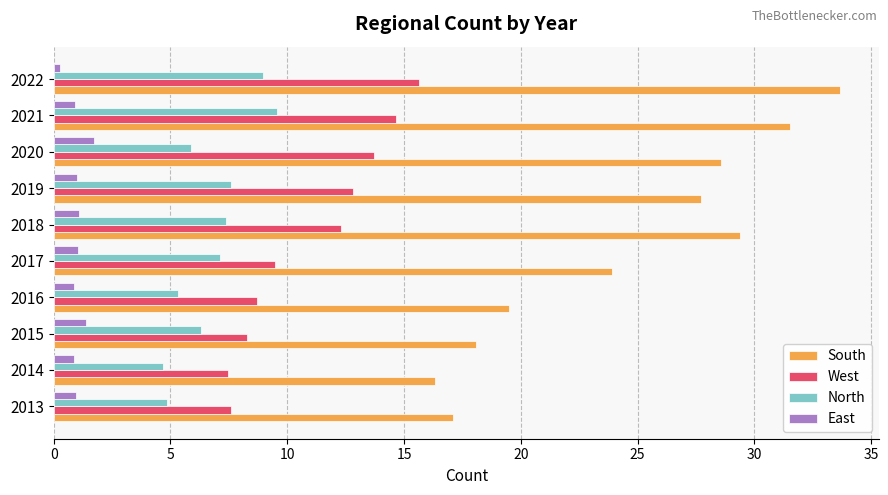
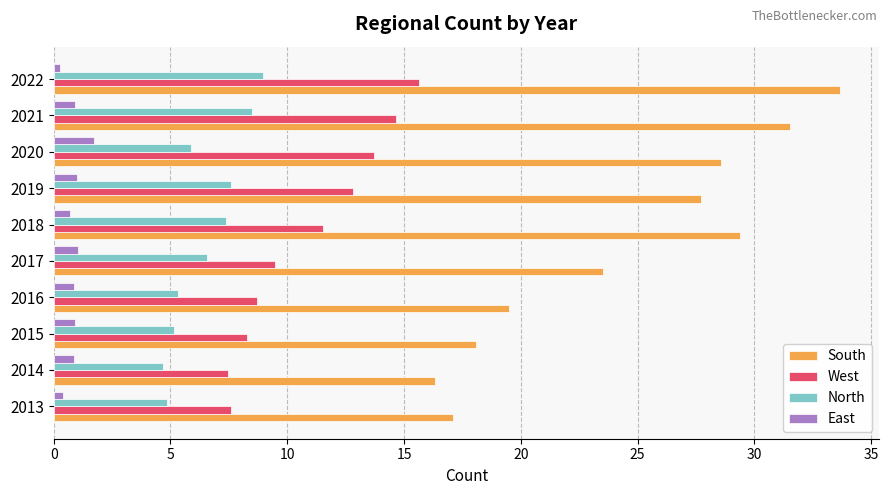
North, 2021: 9.6 -> 8.5
East, 2018: 1.1 -> 0.7
West, 2018: 12.3 -> 11.5
North, 2017: 7.1 -> 6.6
South, 2017: 23.9 -> 23.5
East, 2015: 1.4 -> 0.9
North, 2015: 6.3 -> 5.1
East, 2013: 0.9 -> 0.4
